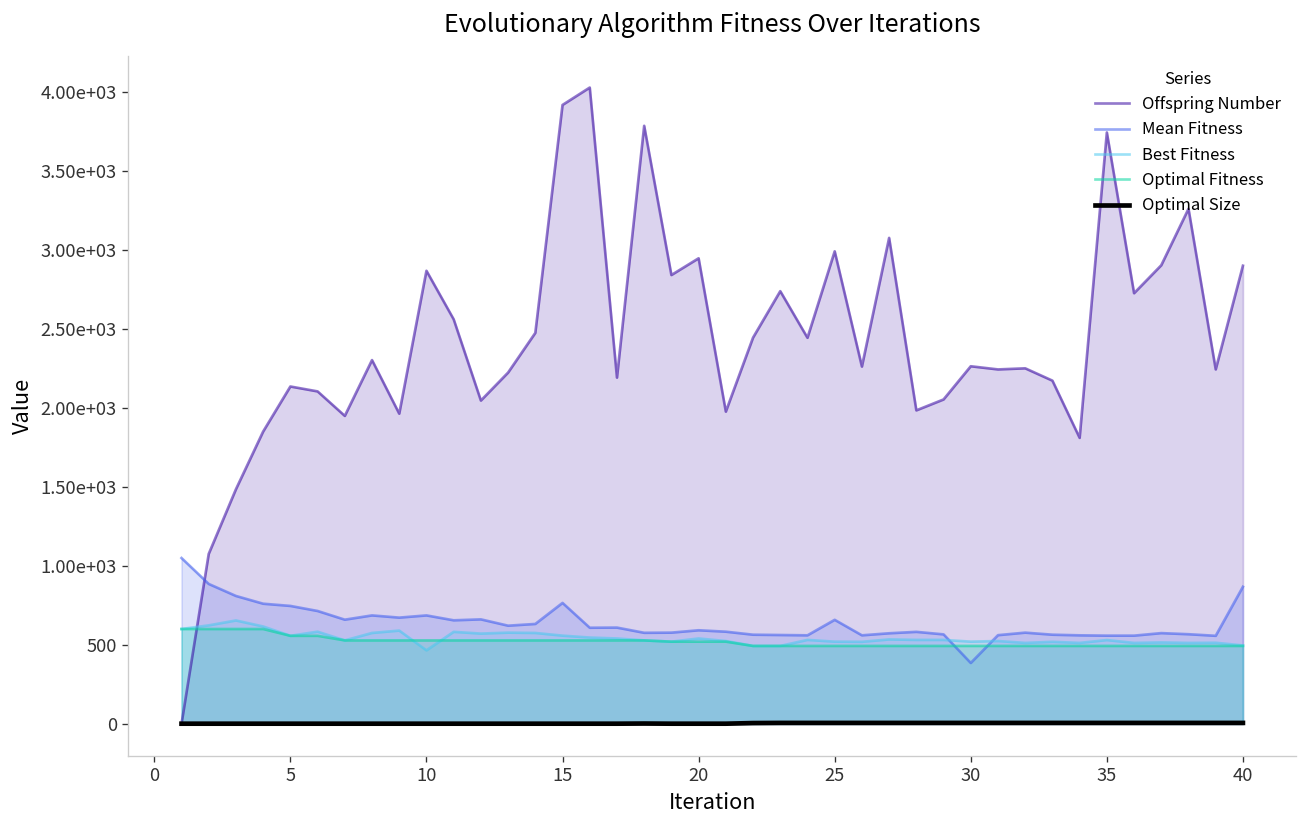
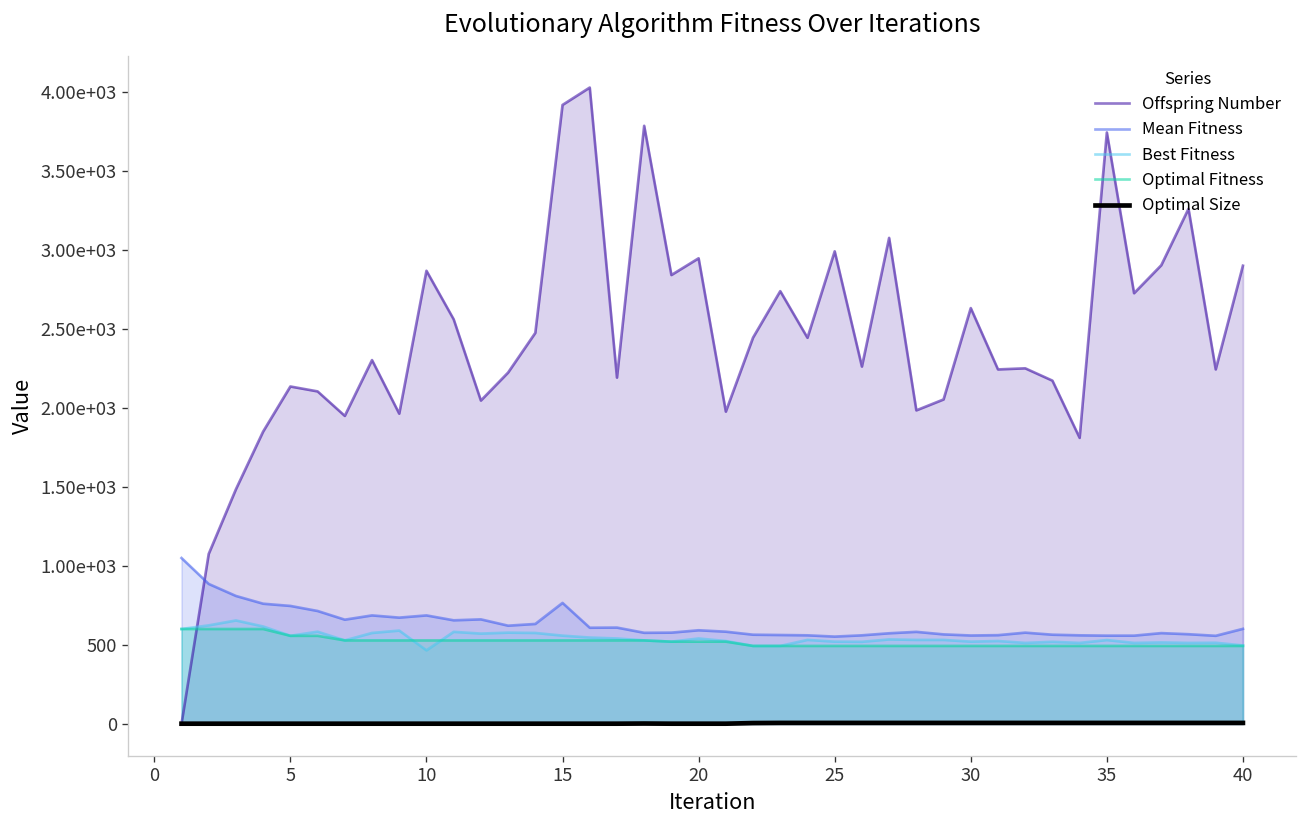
Mean Fitness, 25: 660 -> 550
Offspring Number, 30: 2260 -> 2630
Mean Fitness, 30: 390 -> 560
Mean Fitness, 40: 870 -> 600
